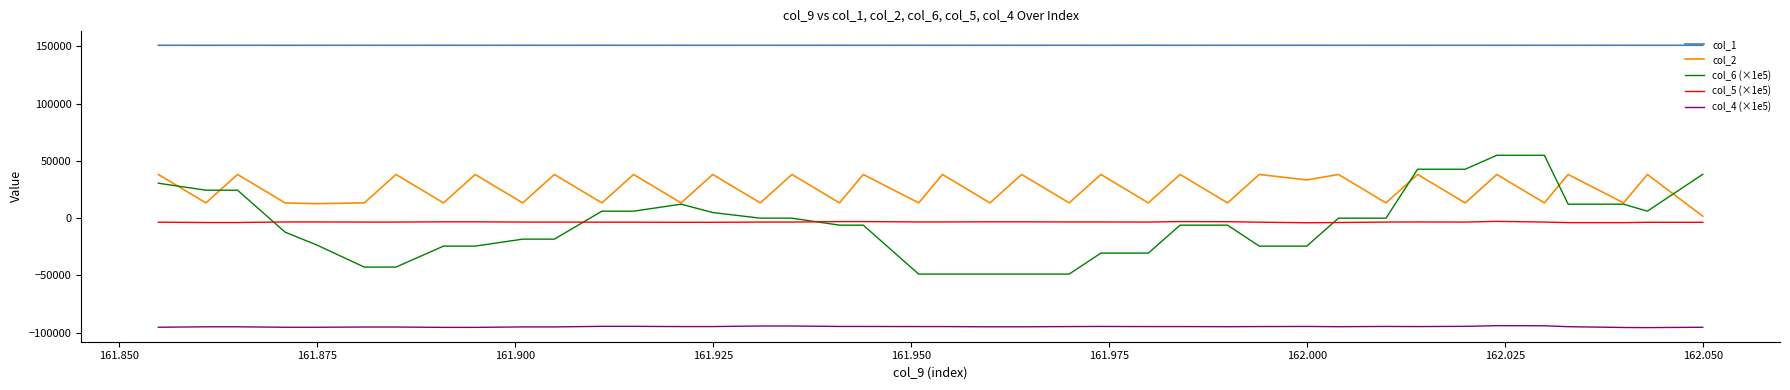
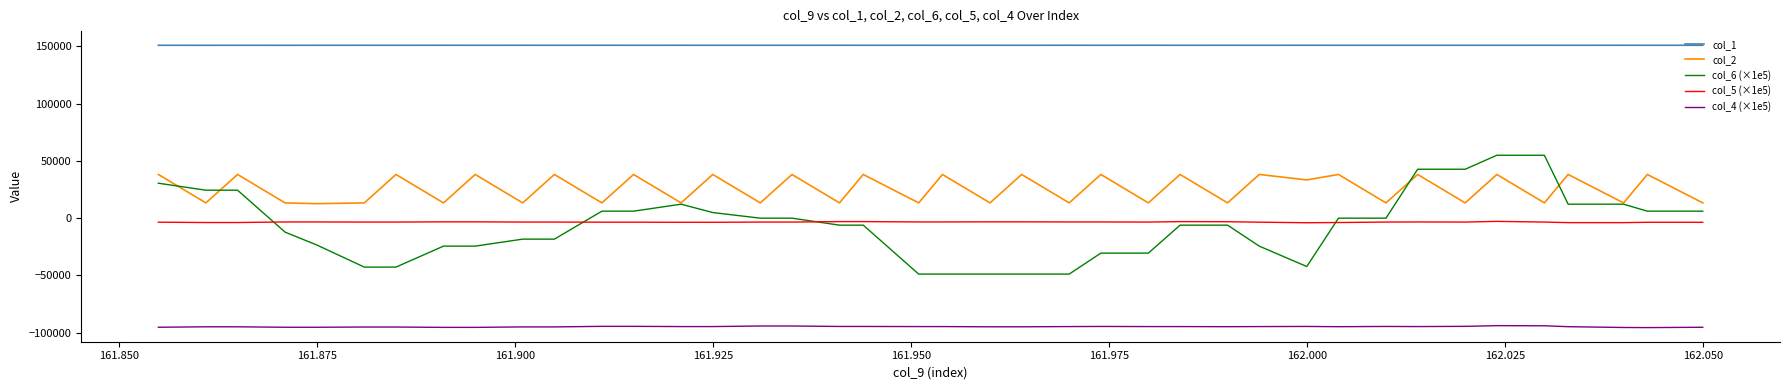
col_6 (×1e5), 162.000: -24000 -> -42000
col_2, 162.050: 2000 -> 13000
col_6 (×1e5), 162.050: 38000 -> 6000
